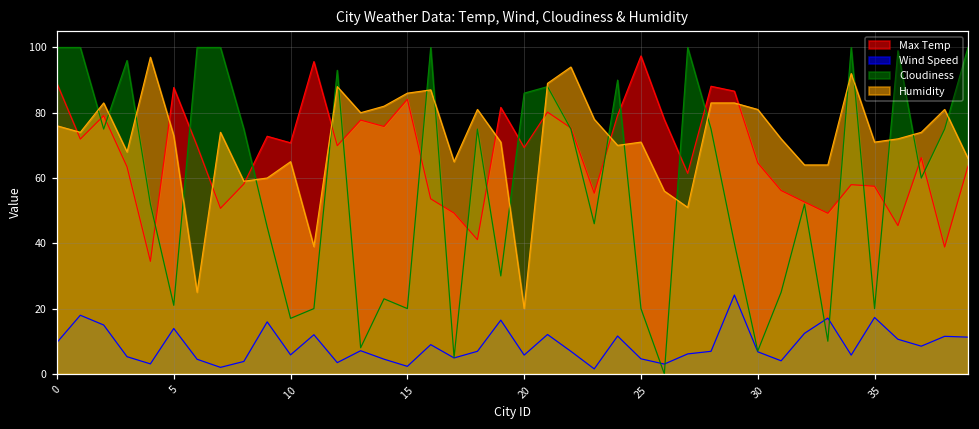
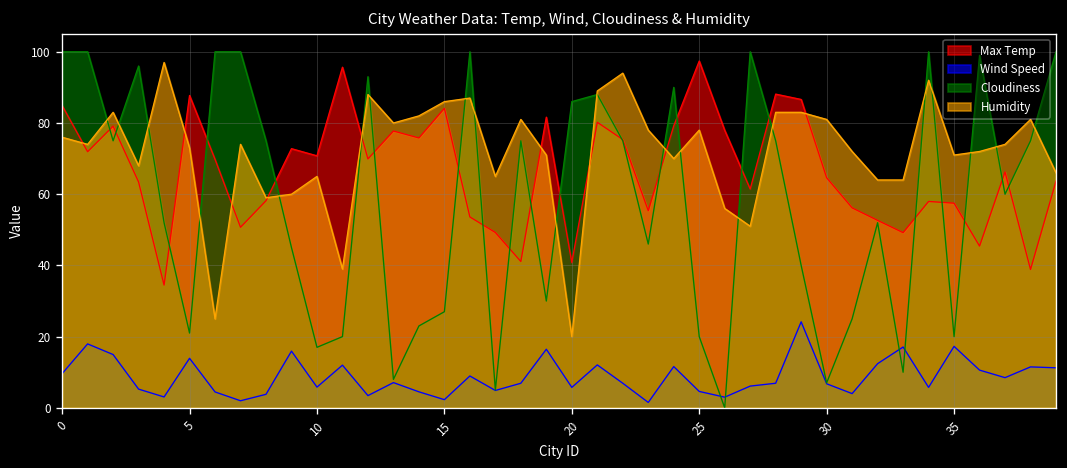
Max Temp, 0: 89 -> 85
Cloudiness, 15: 20 -> 27
Max Temp, 20: 69 -> 41
Humidity, 25: 71 -> 78
